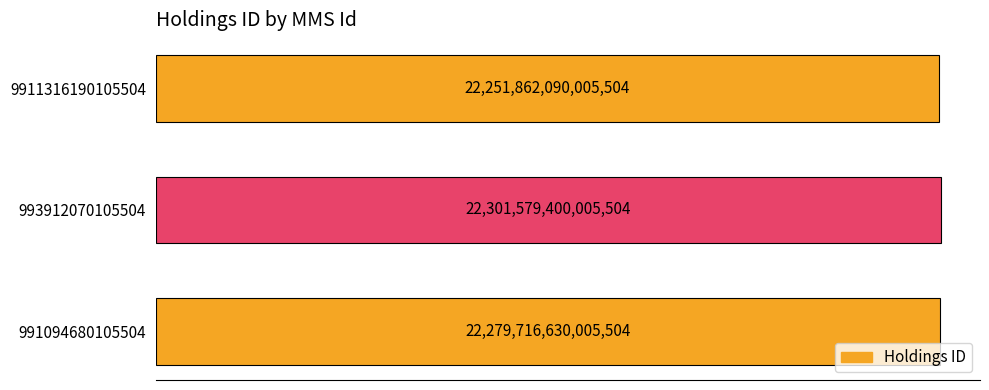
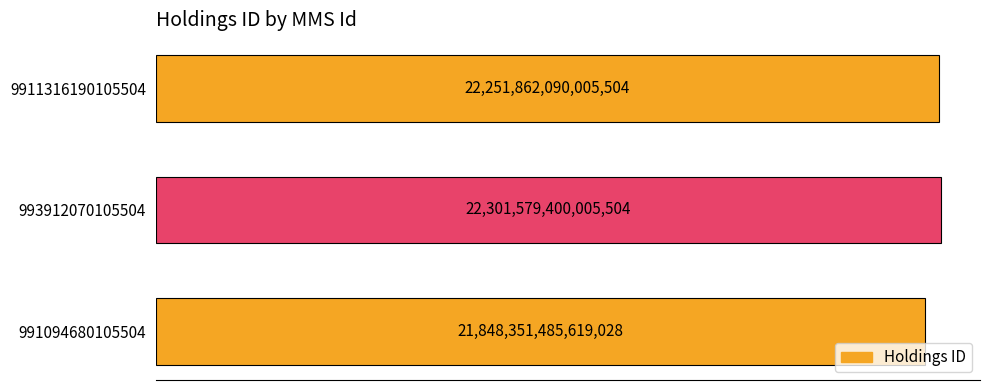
991094680105504: 22,279,716,630,005,504 -> 21,848,351,485,619,028
